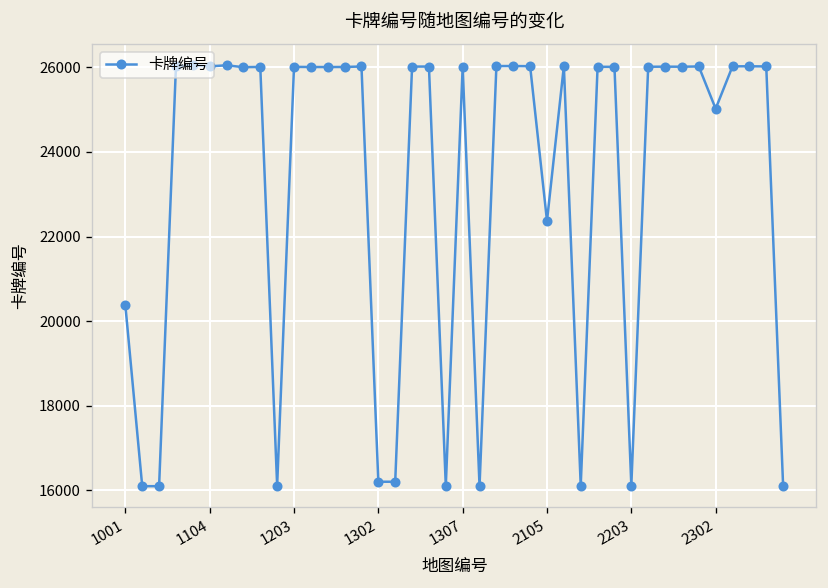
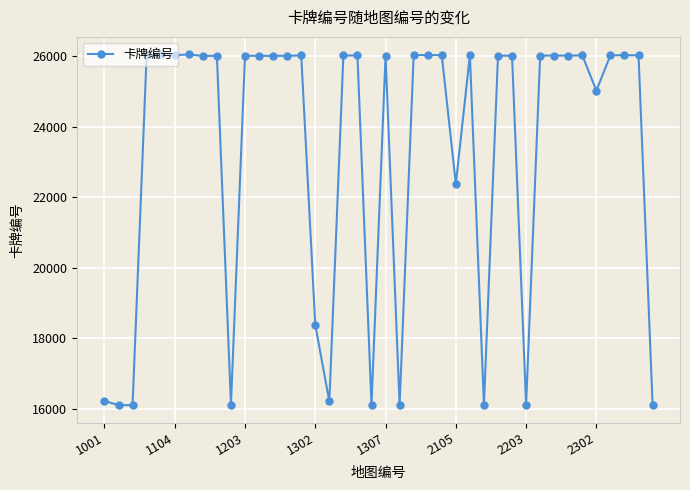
1001: 20400 -> 16200
1302: 16200 -> 18400
